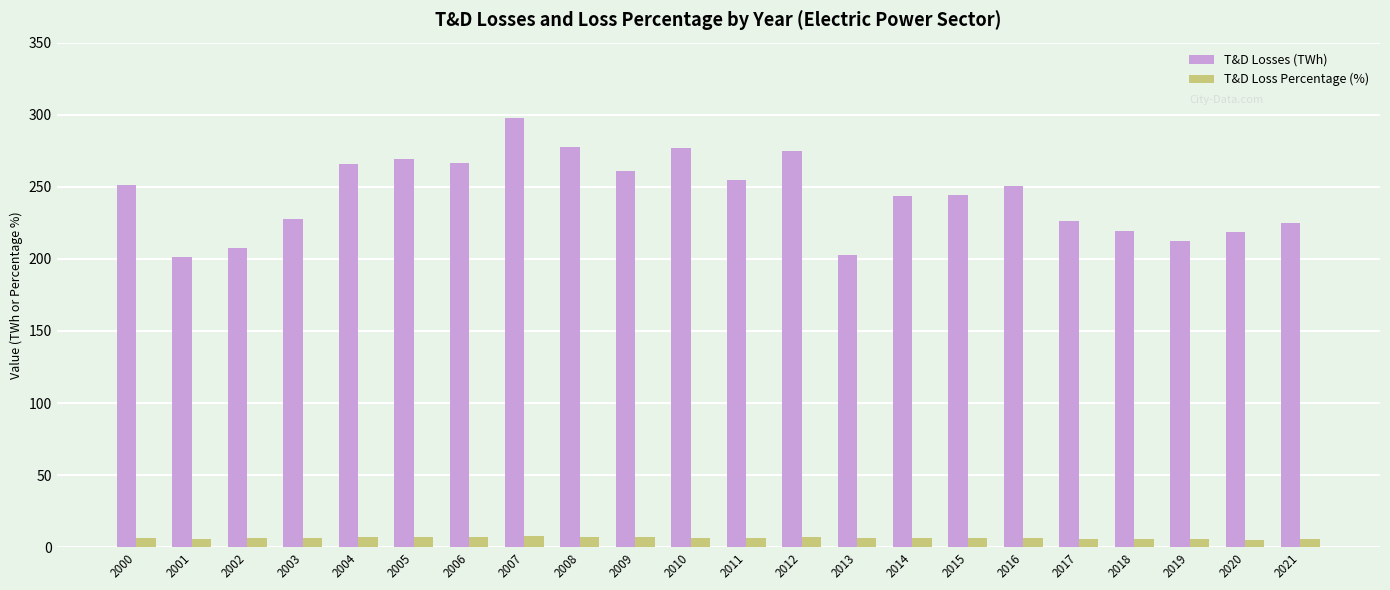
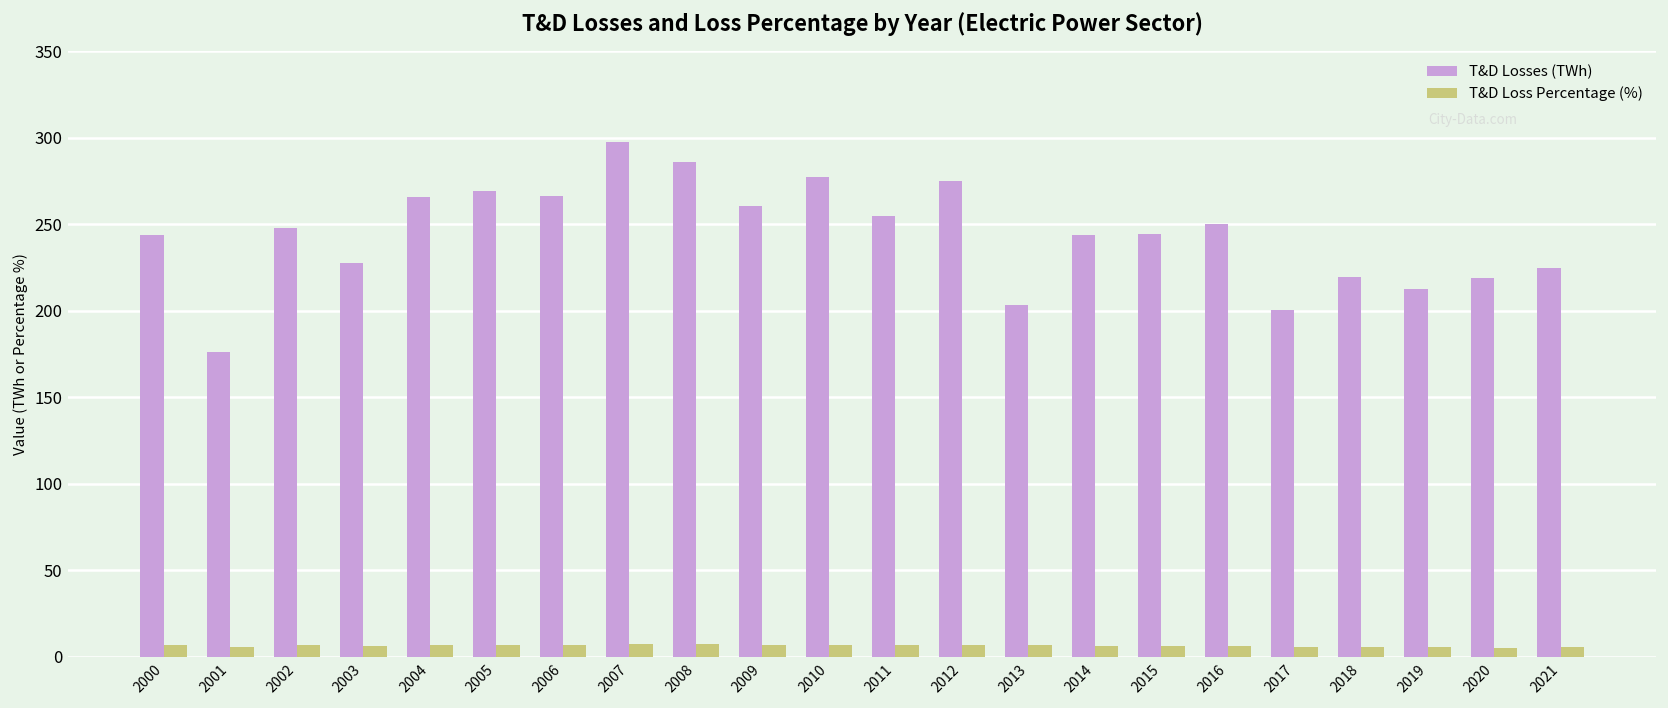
T&D Losses (TWh), 2000: 251 -> 244
T&D Losses (TWh), 2001: 202 -> 176
T&D Losses (TWh), 2002: 207 -> 248
T&D Losses (TWh), 2008: 278 -> 286
T&D Losses (TWh), 2017: 226 -> 200
